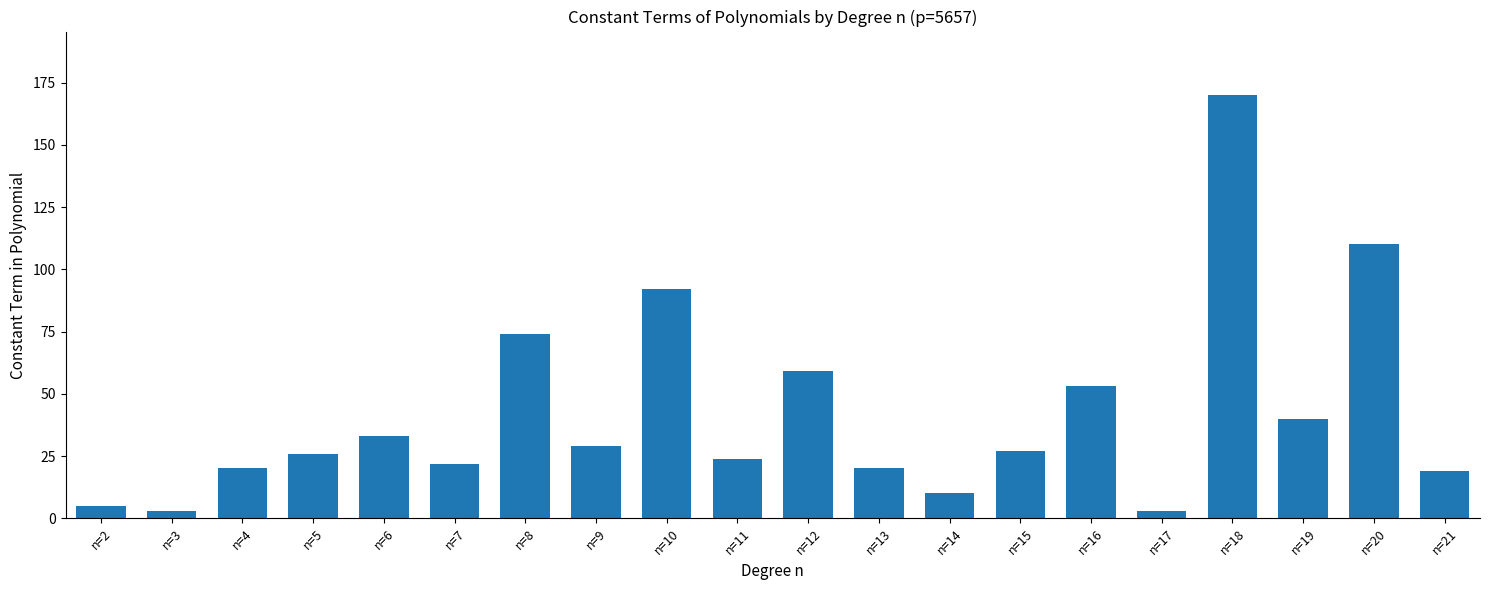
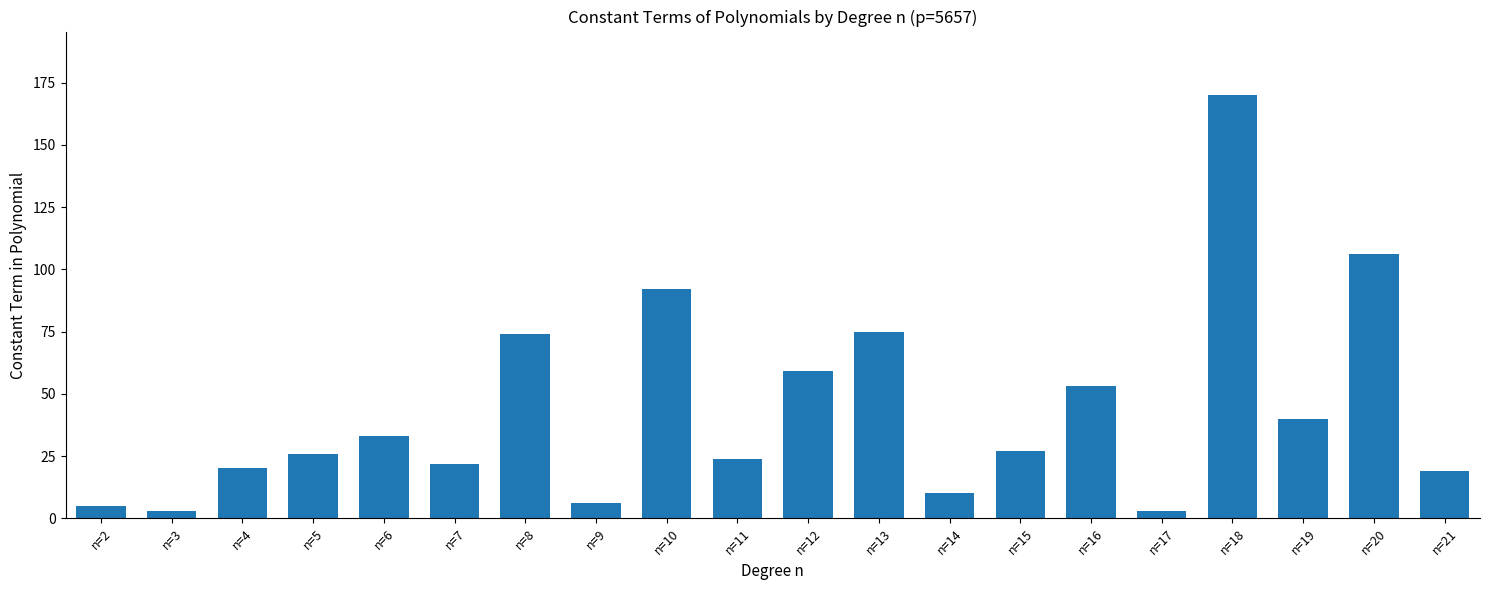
n=9: 29 -> 6
n=13: 20 -> 75
n=20: 110 -> 106
